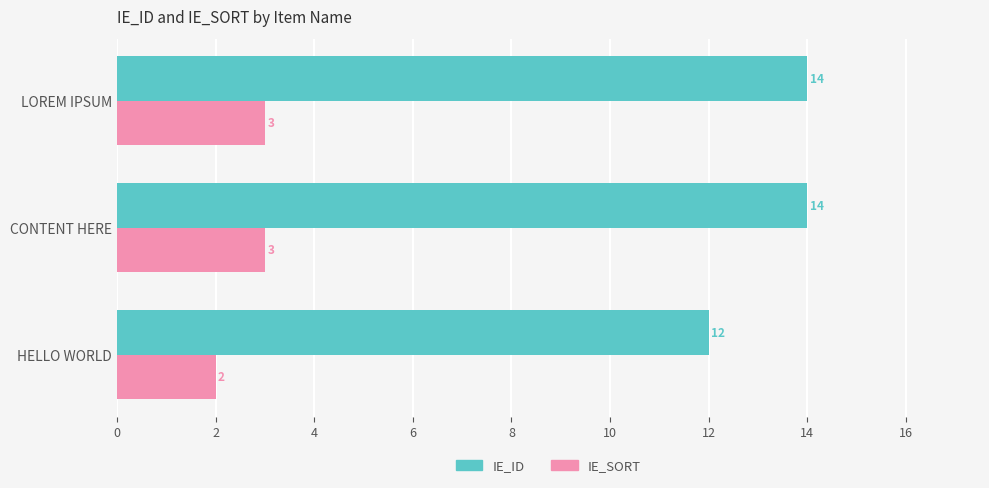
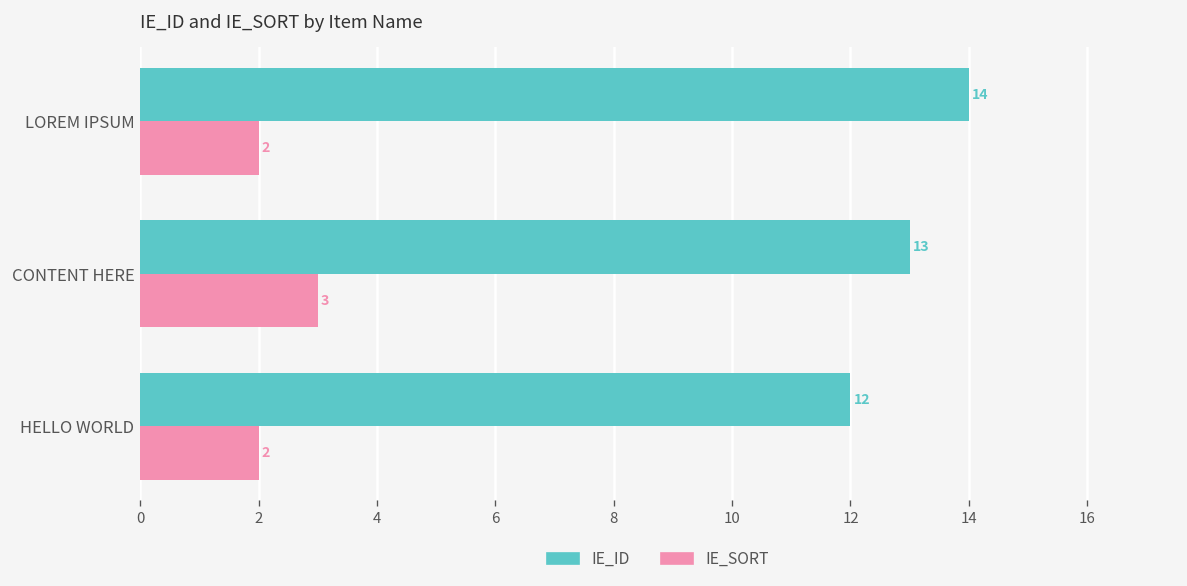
IE_SORT, LOREM IPSUM: 3 -> 2
IE_ID, CONTENT HERE: 14 -> 13
